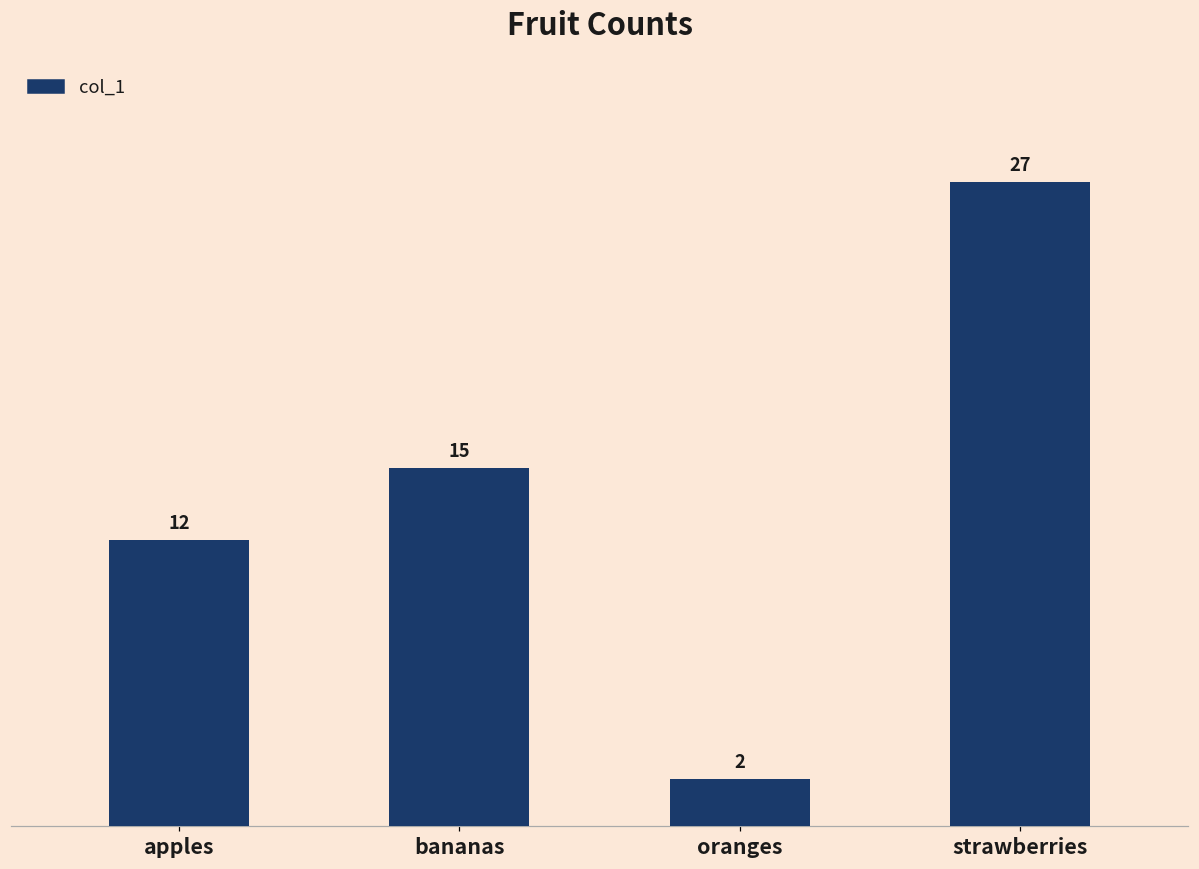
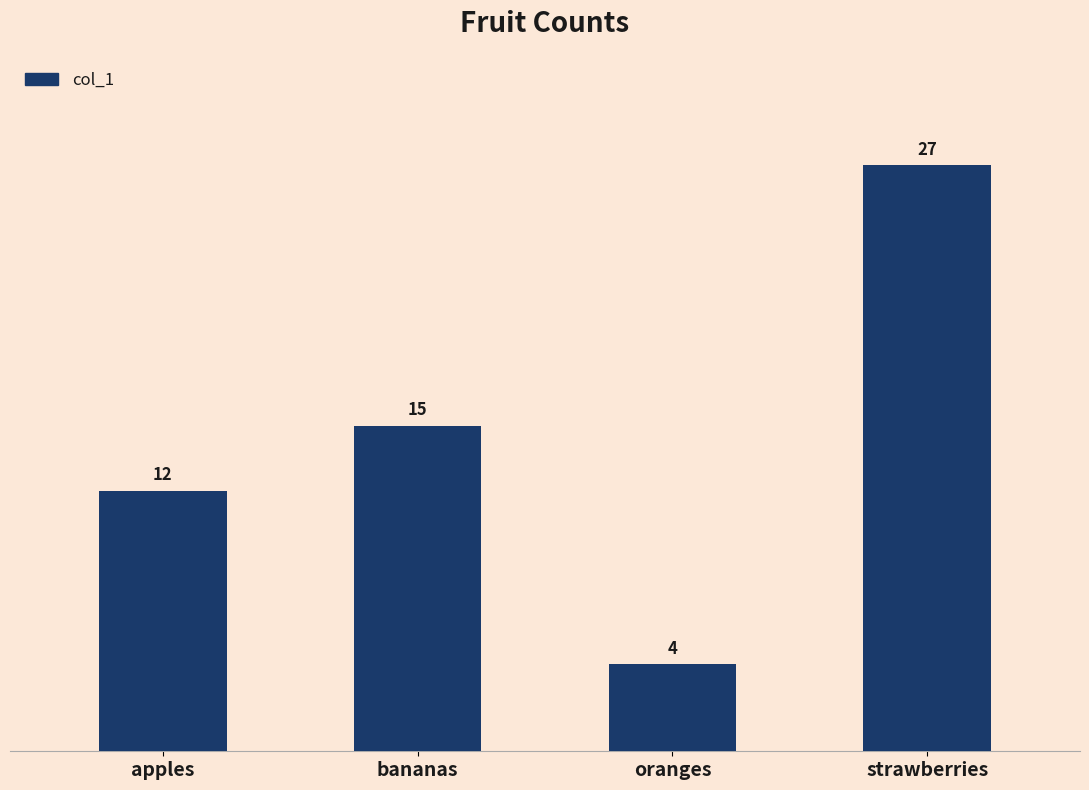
oranges: 2 -> 4
